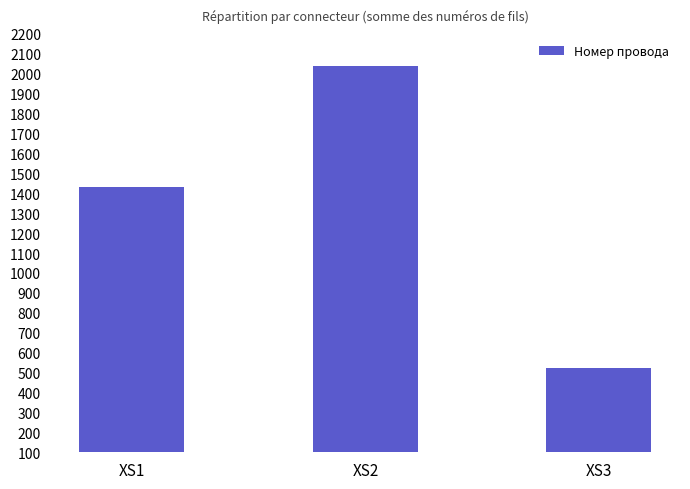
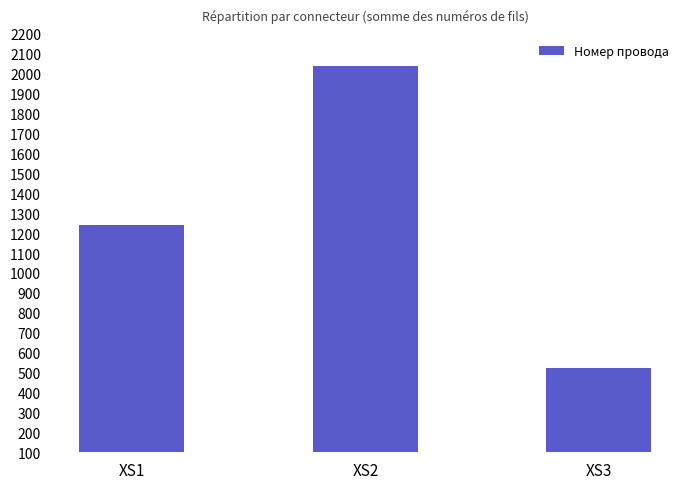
XS1: 1430 -> 1240
